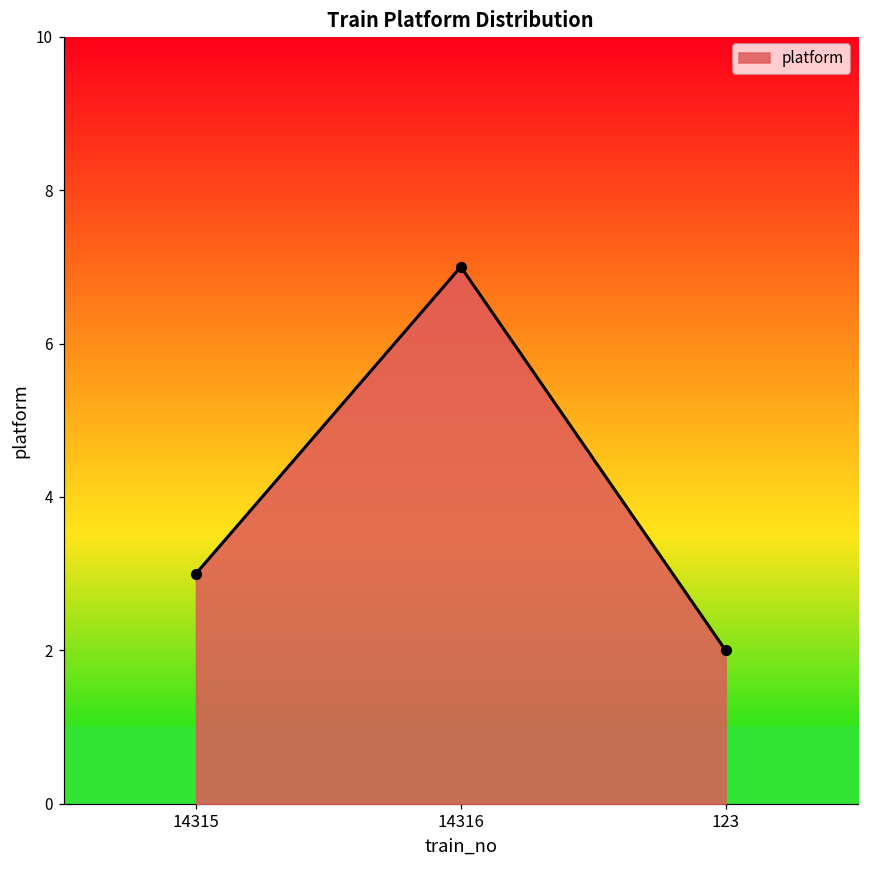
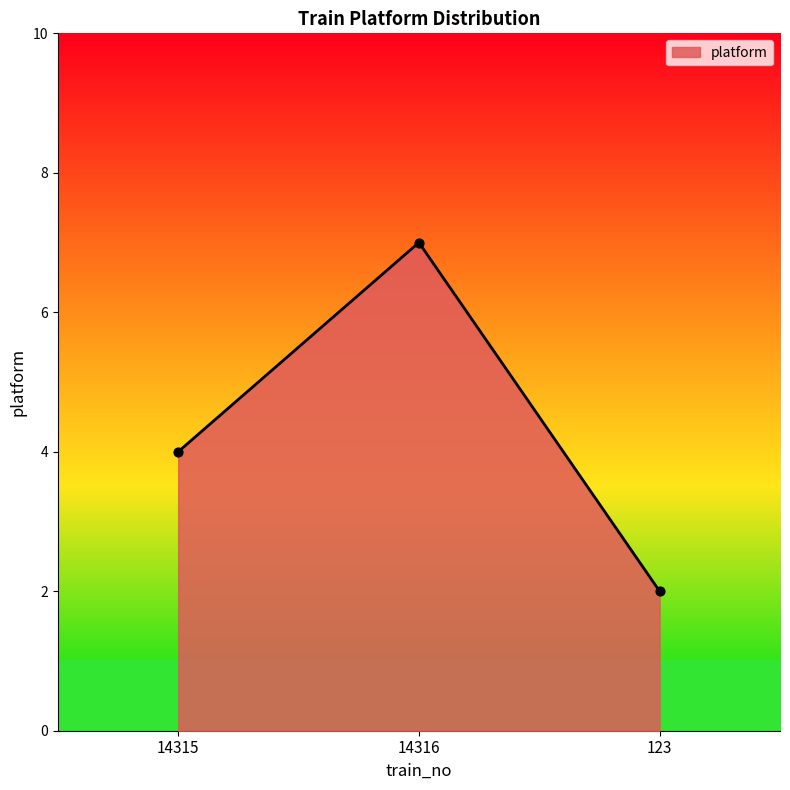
14315: 3 -> 4
